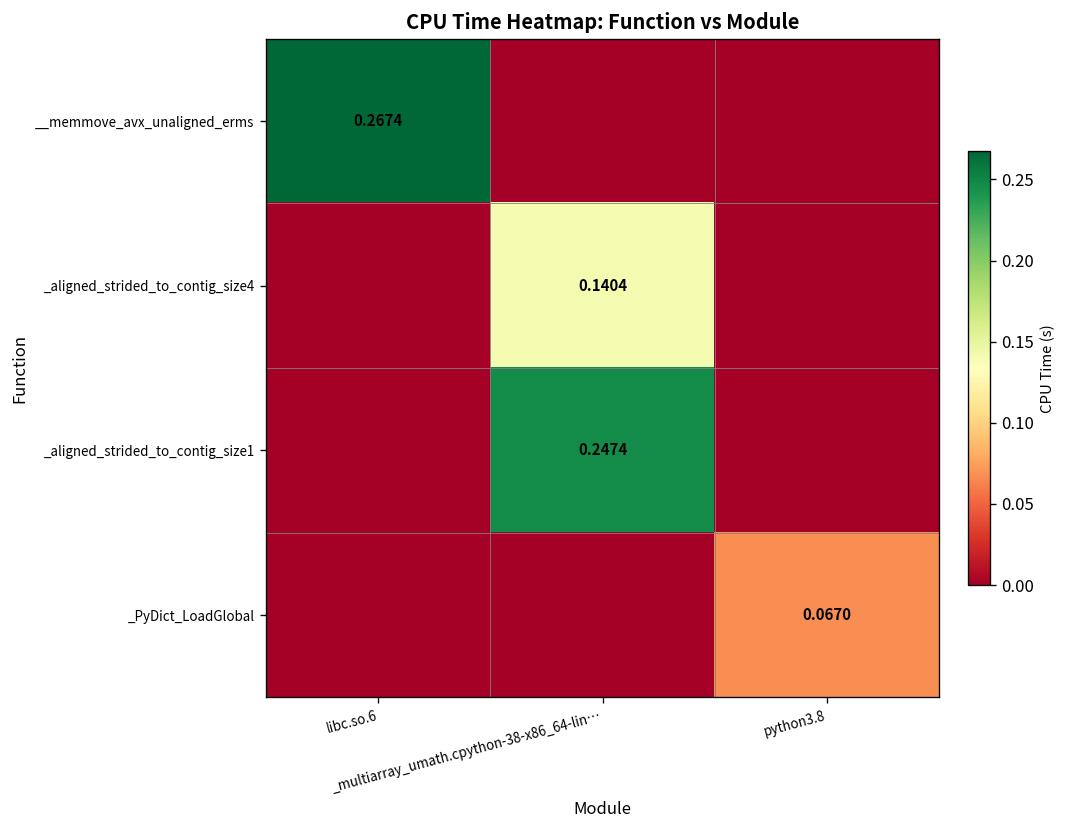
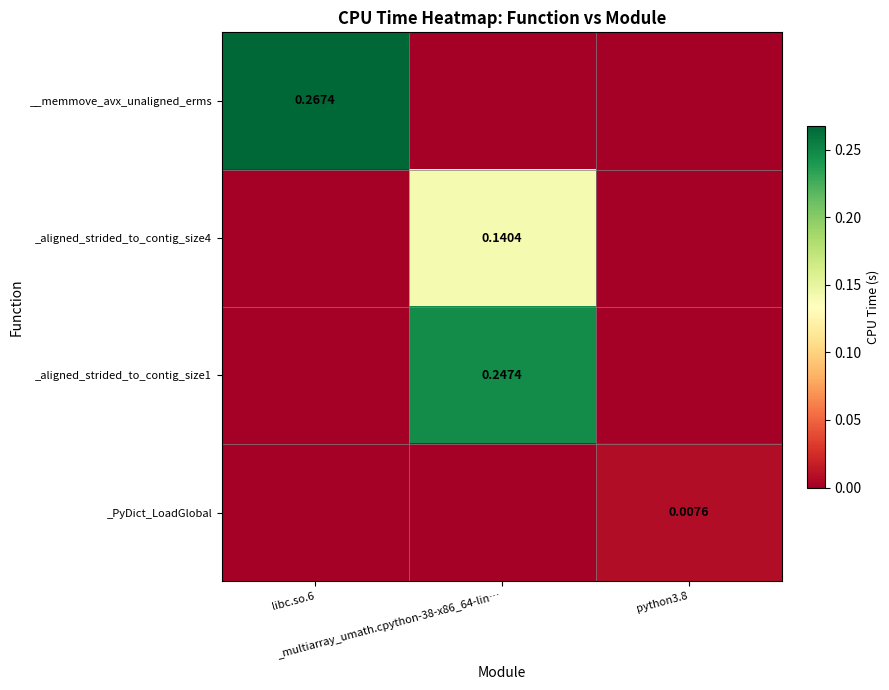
_PyDict_LoadGlobal, python3.8: 0.0670 -> 0.0076
